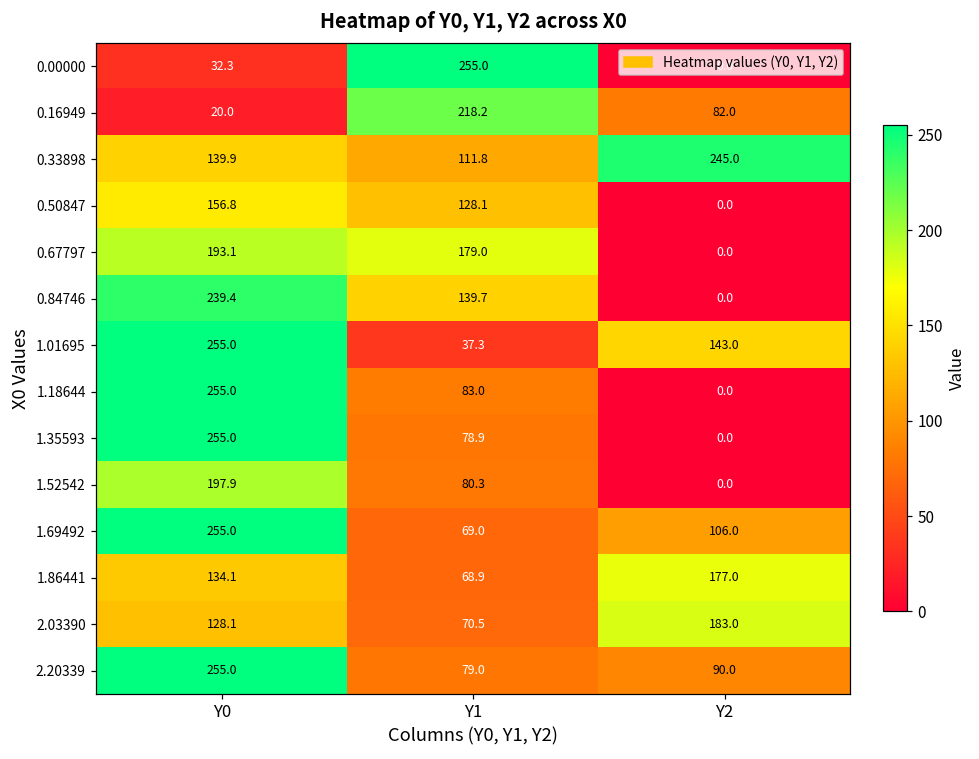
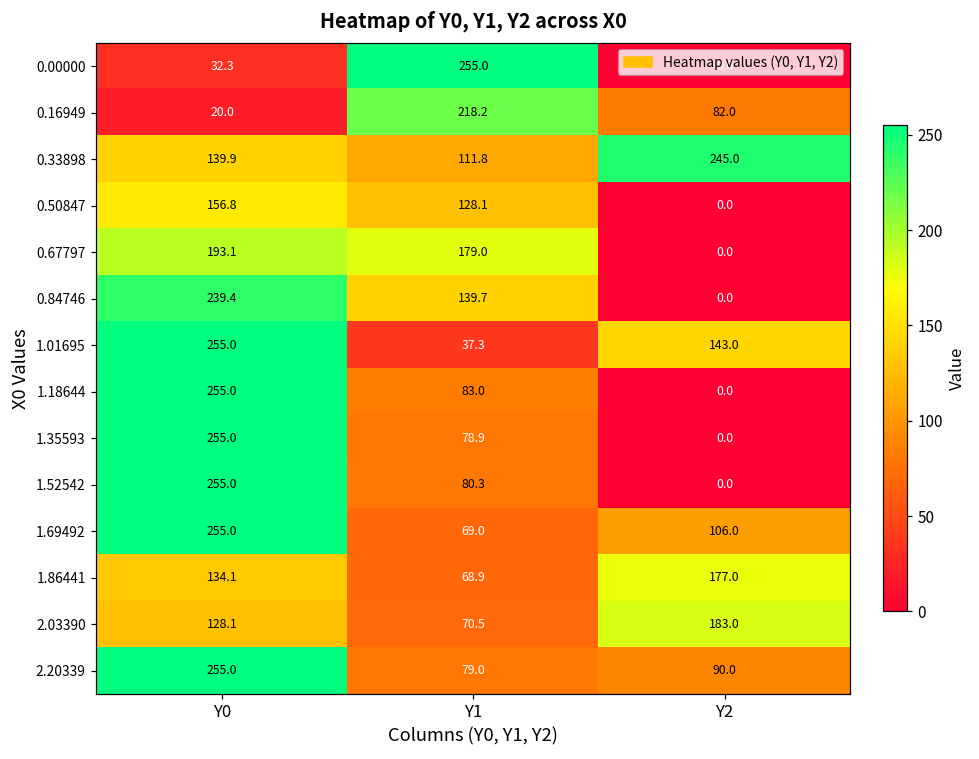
1.52542, Y0: 197.9 -> 255.0
